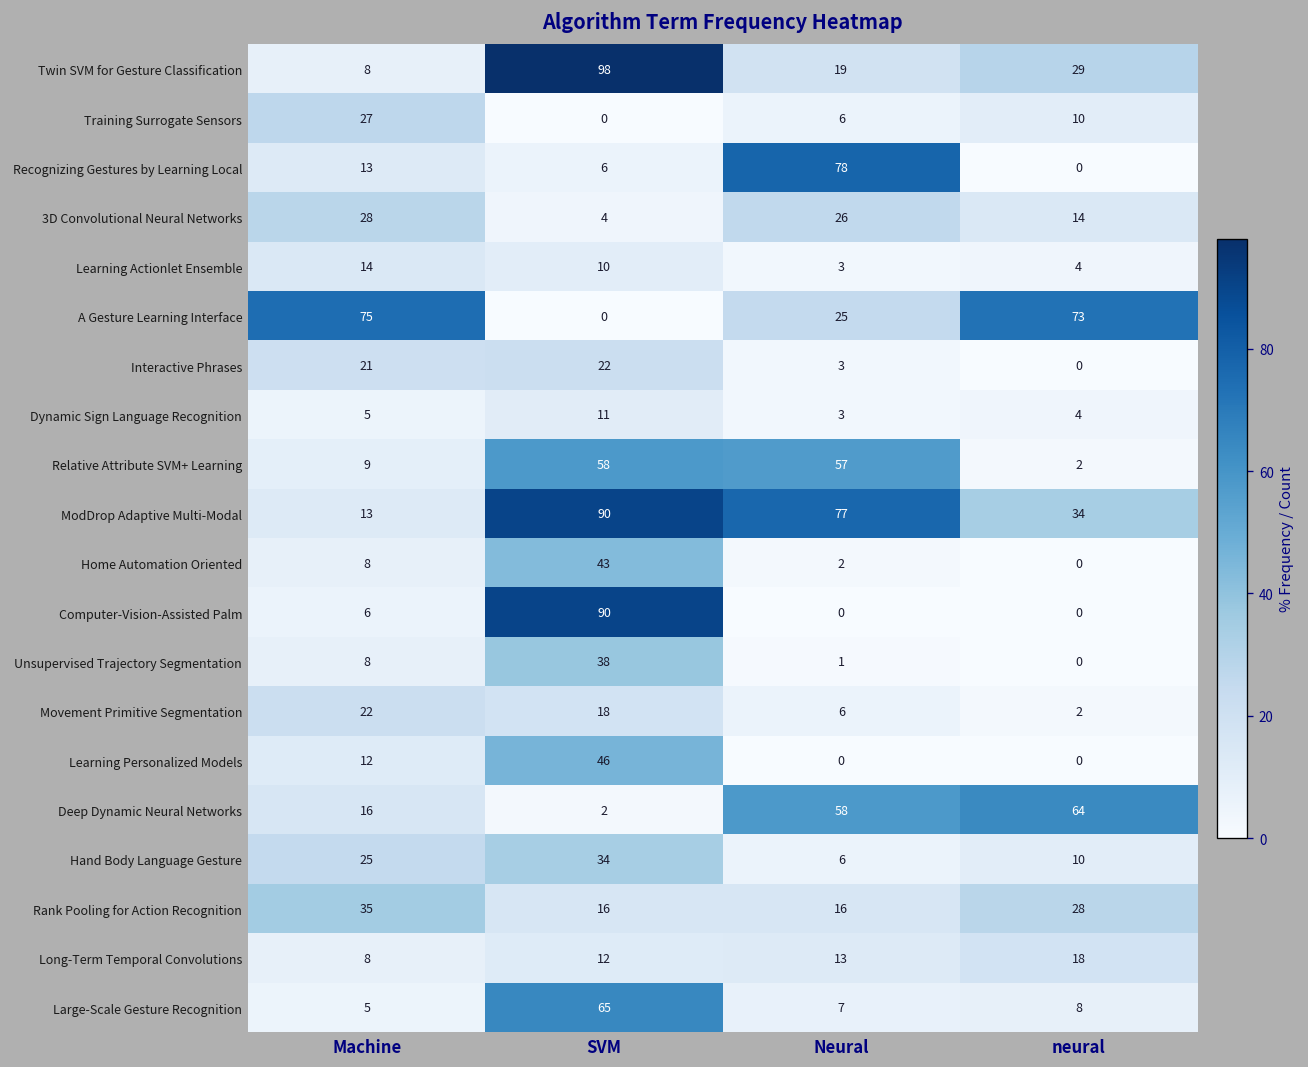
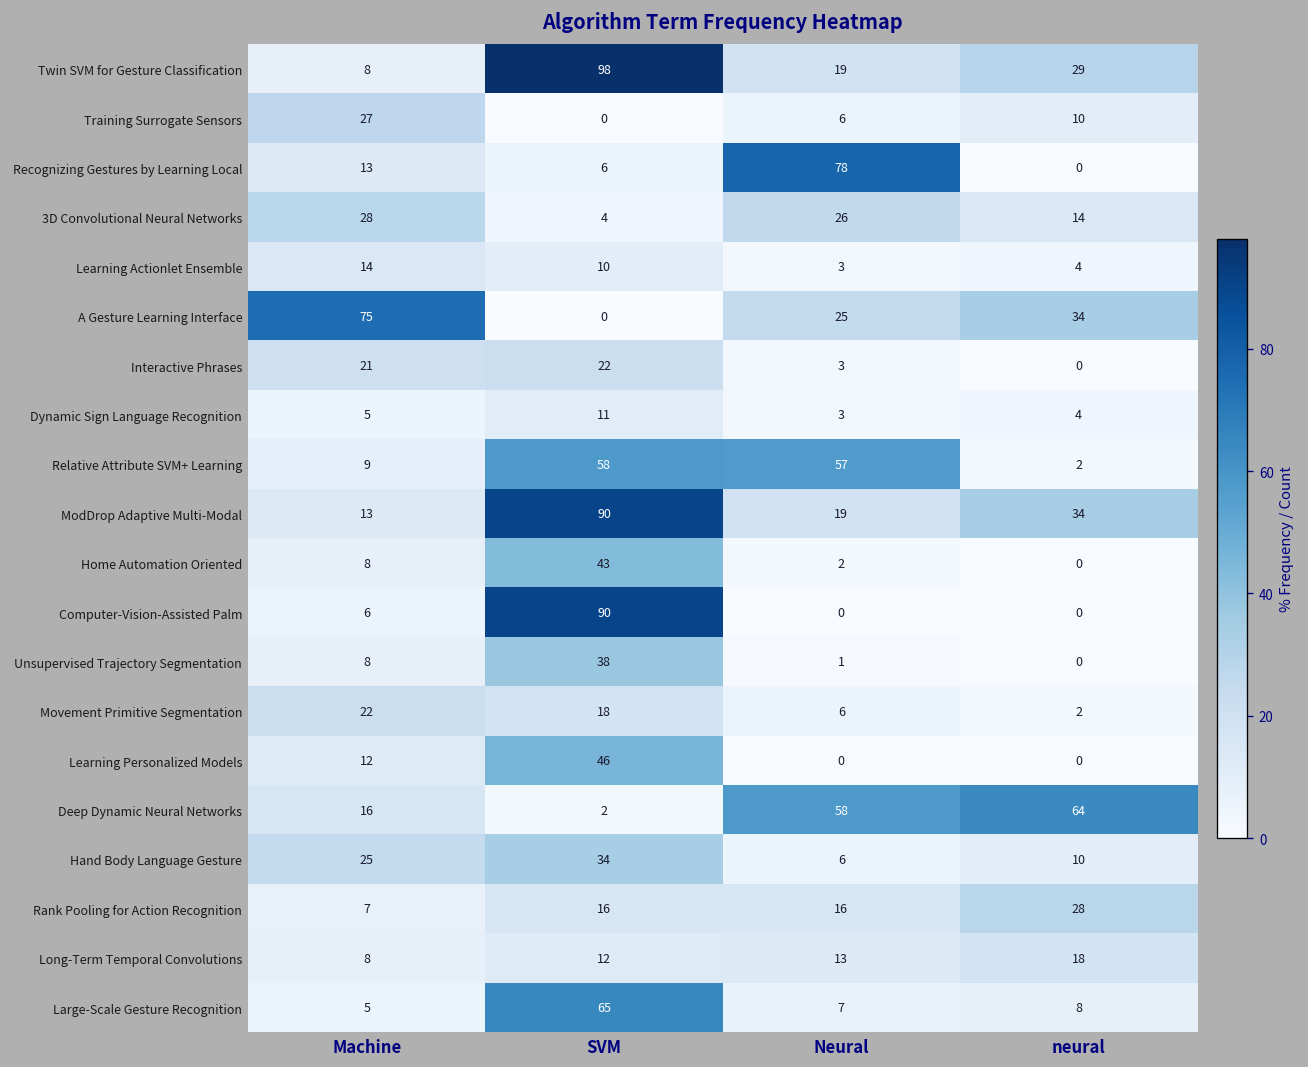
A Gesture Learning Interface, neural: 73 -> 34
ModDrop Adaptive Multi-Modal, Neural: 77 -> 19
Rank Pooling for Action Recognition, Machine: 35 -> 7
